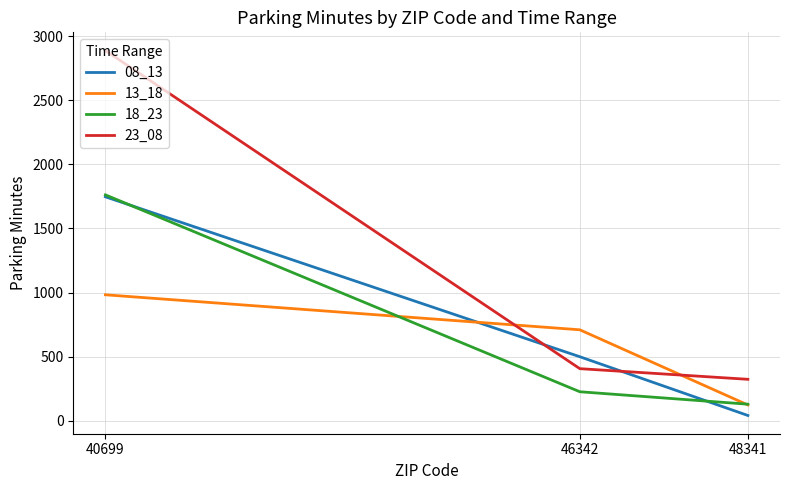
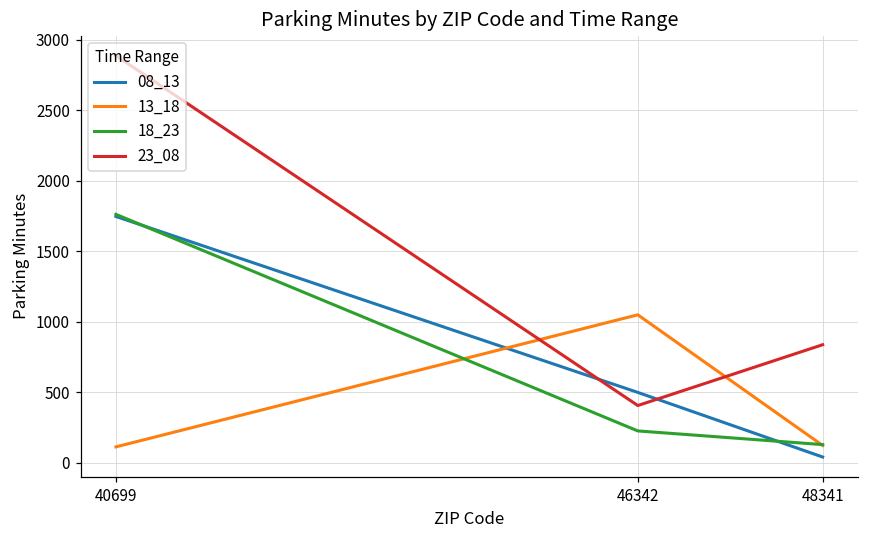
13_18, 40699: 980 -> 110
13_18, 46342: 710 -> 1050
23_08, 48341: 320 -> 840
